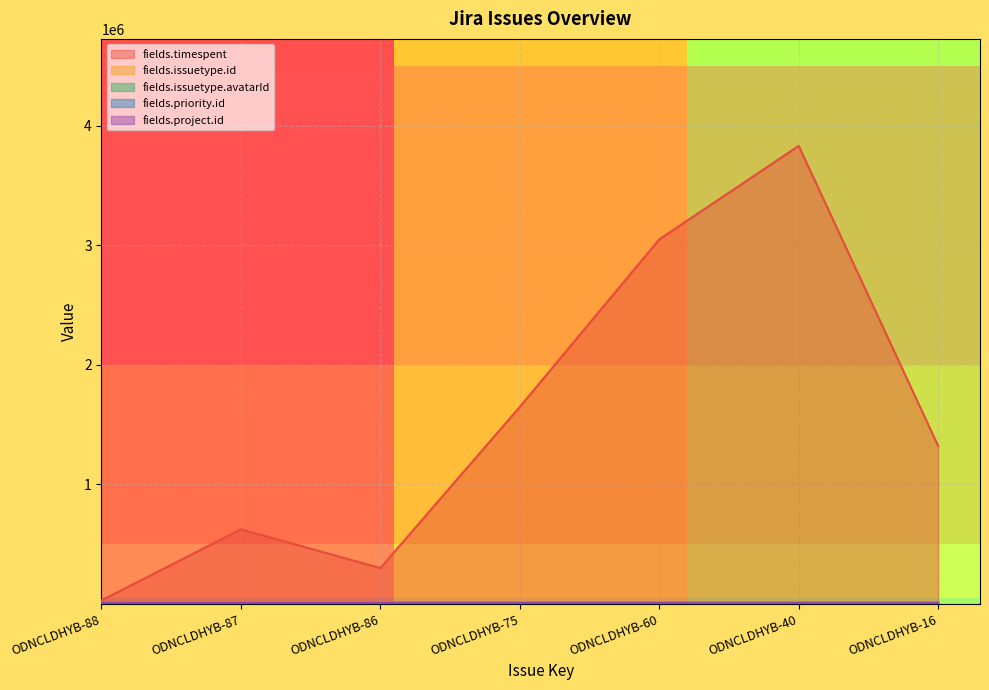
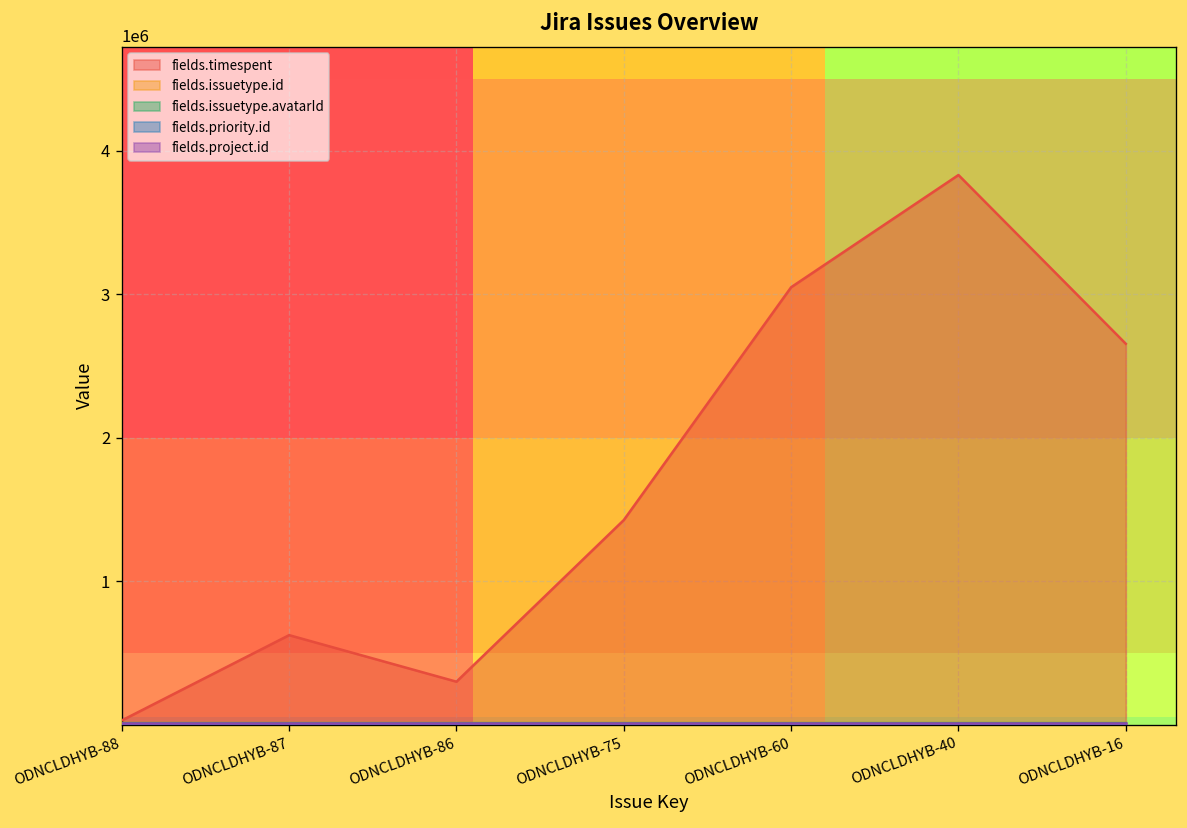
fields.timespent, ODNCLDHYB-75: 1650000 -> 1430000
fields.timespent, ODNCLDHYB-16: 1320000 -> 2650000
